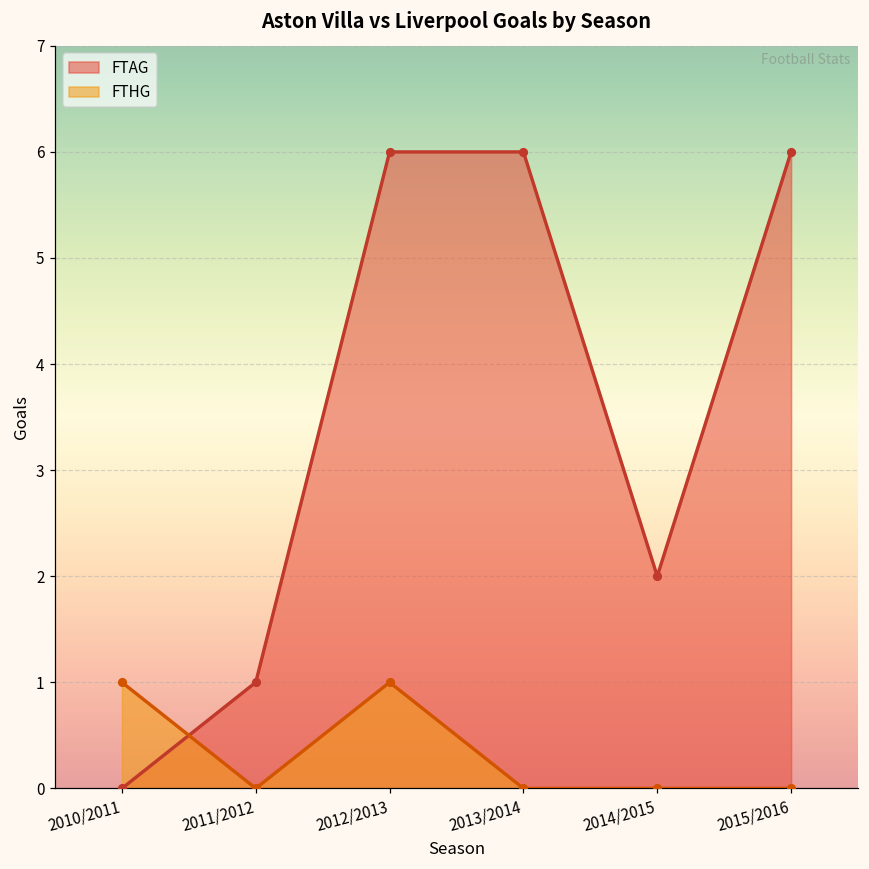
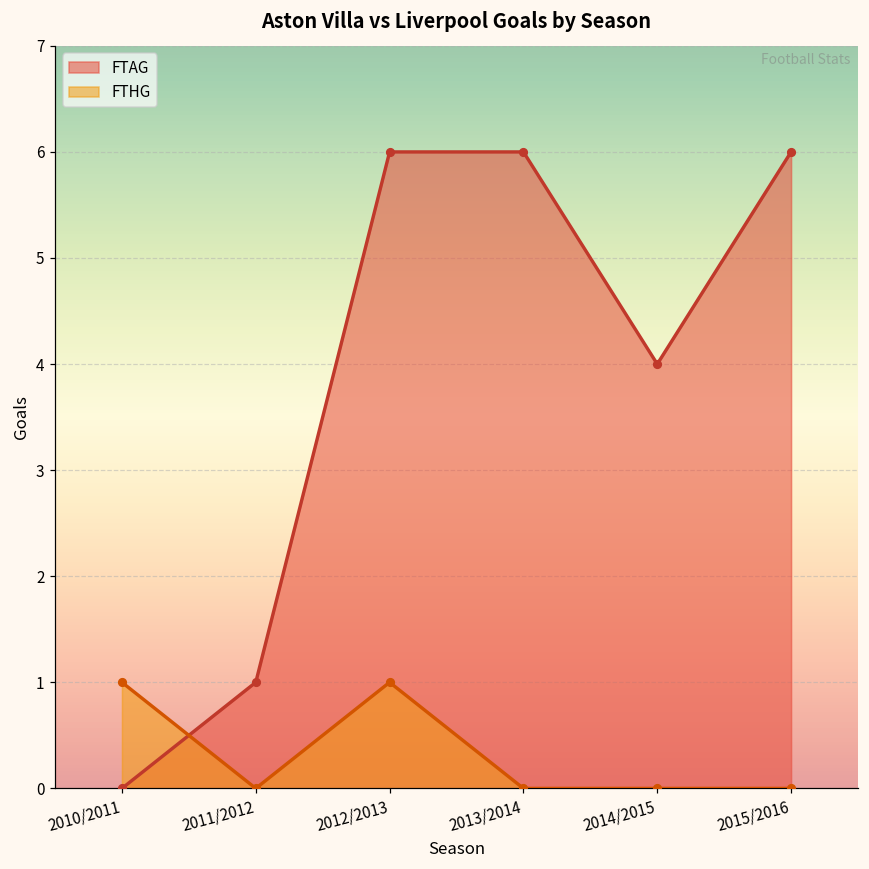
FTAG, 2014/2015: 2 -> 4
